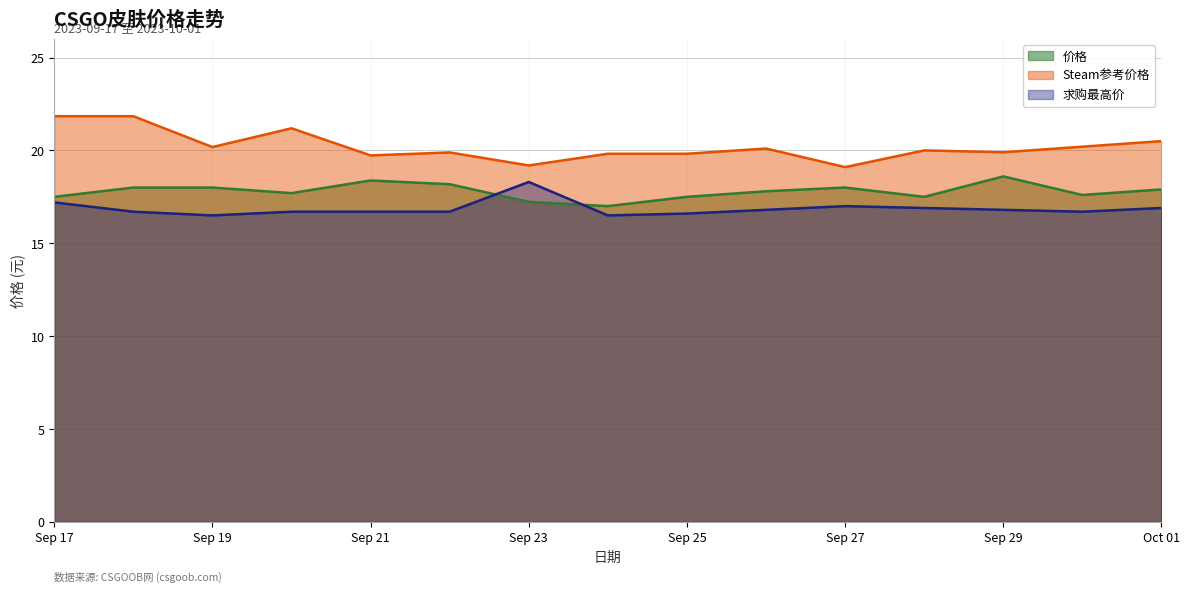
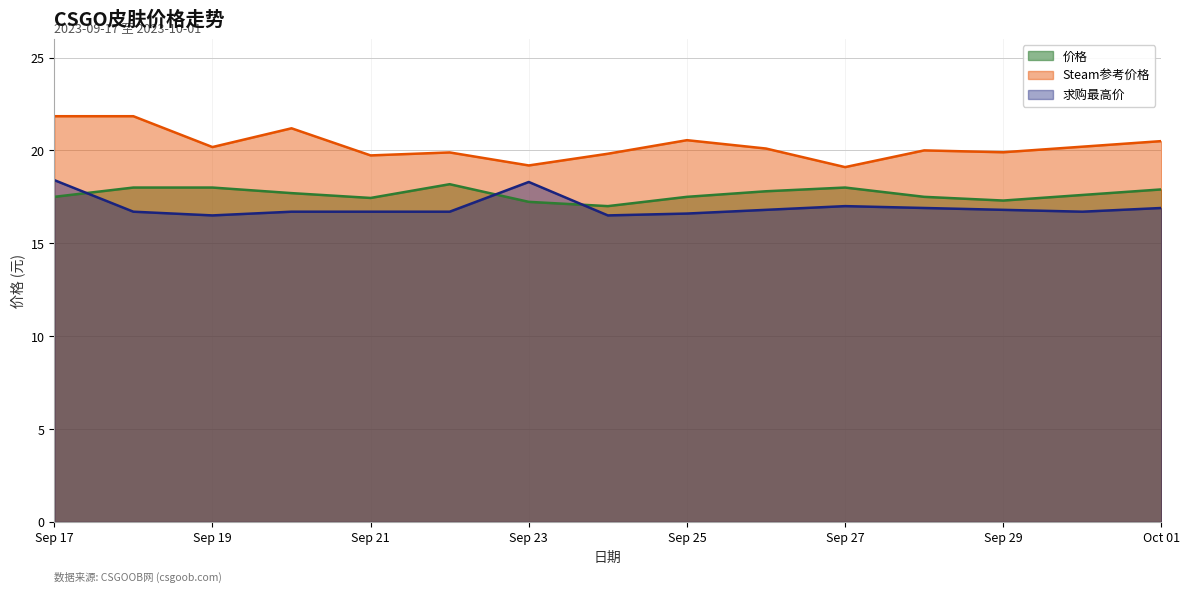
求购最高价, Sep 17: 17.2 -> 18.4
价格, Sep 21: 18.4 -> 17.4
Steam参考价格, Sep 25: 19.8 -> 20.6
价格, Sep 29: 18.6 -> 17.3
